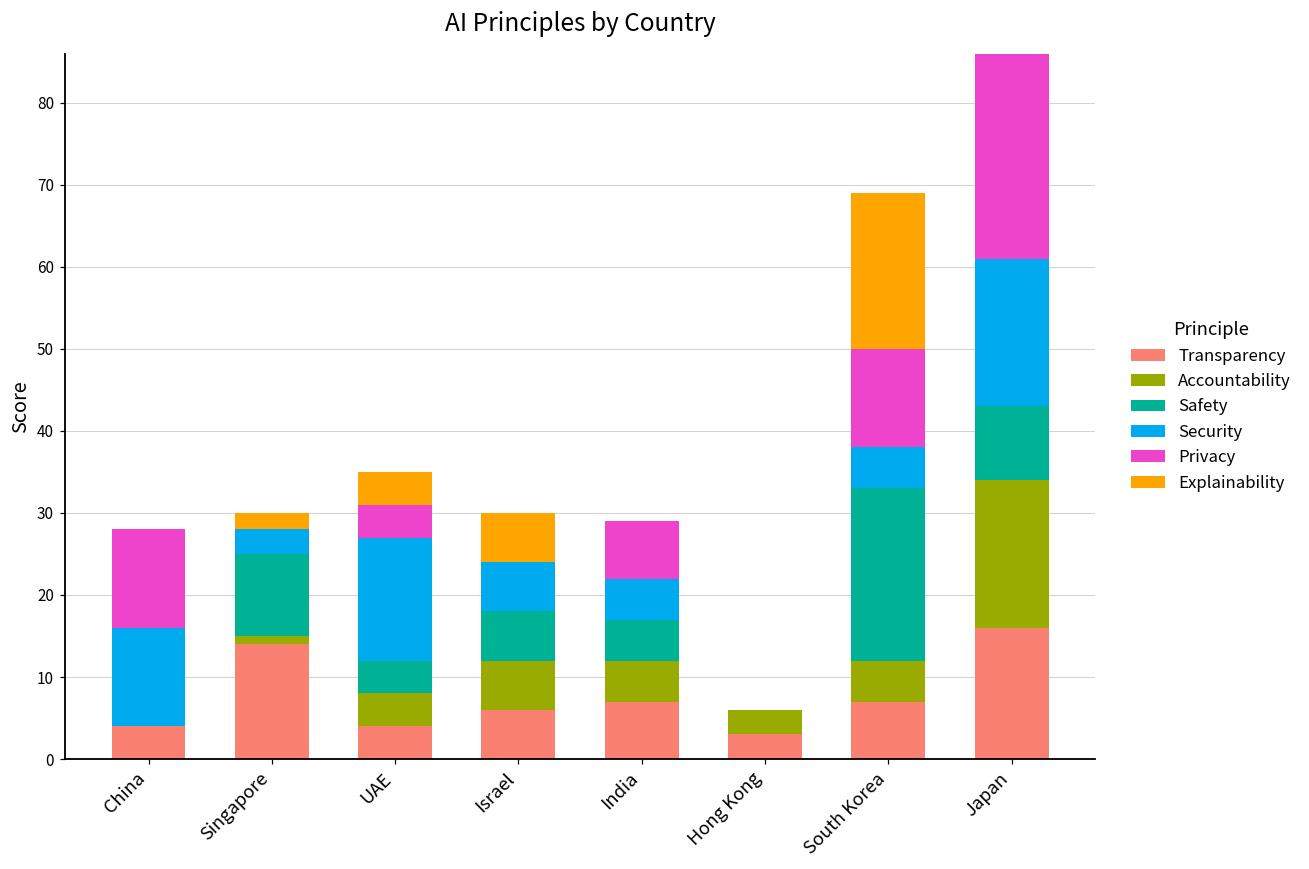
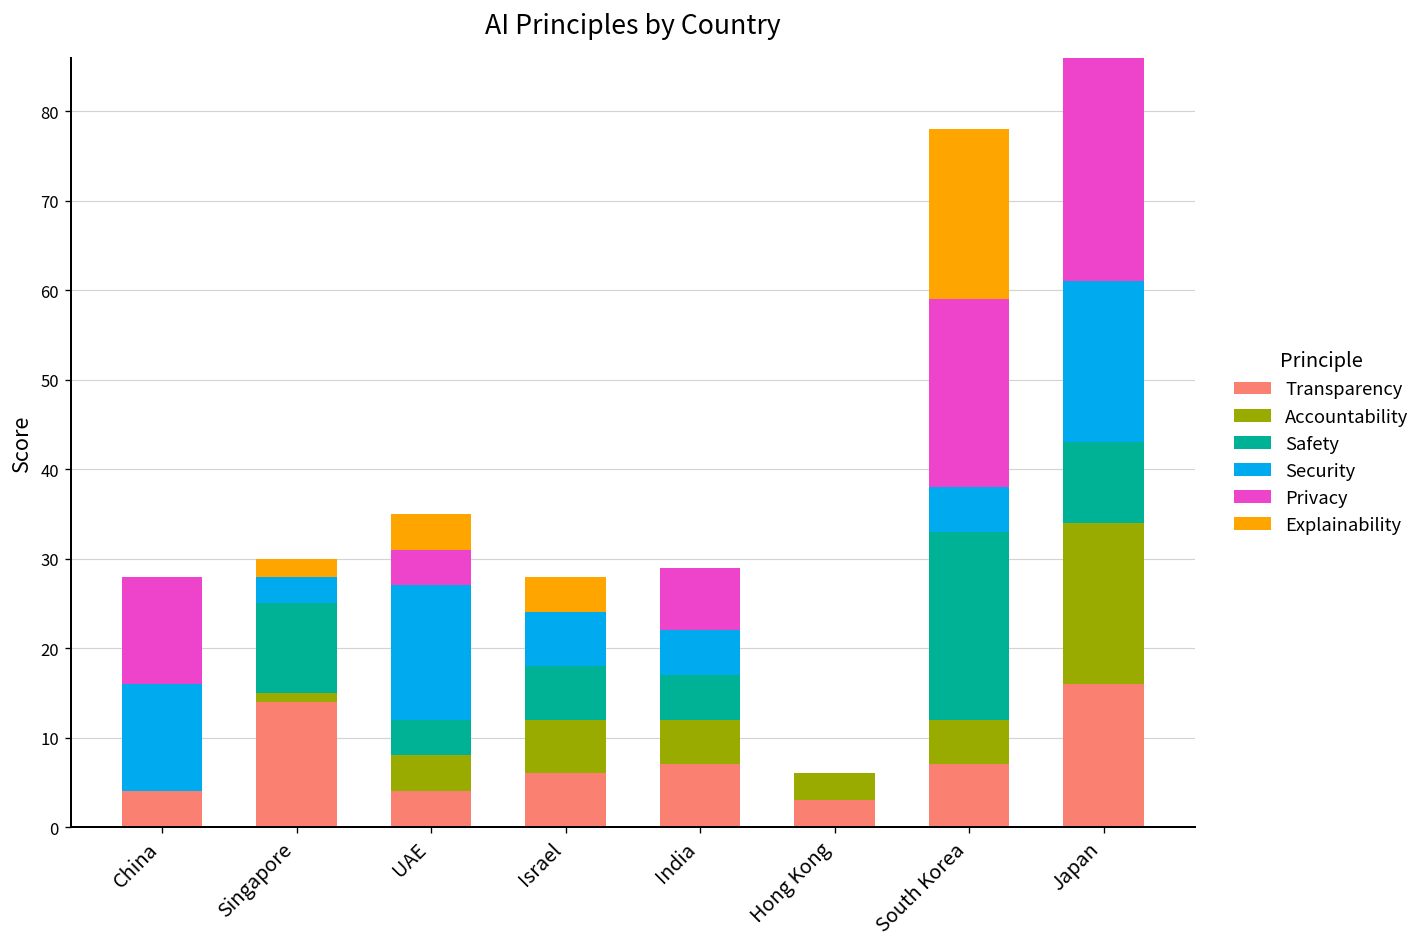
Explainability, Israel: 6 -> 4
Privacy, South Korea: 12 -> 21
